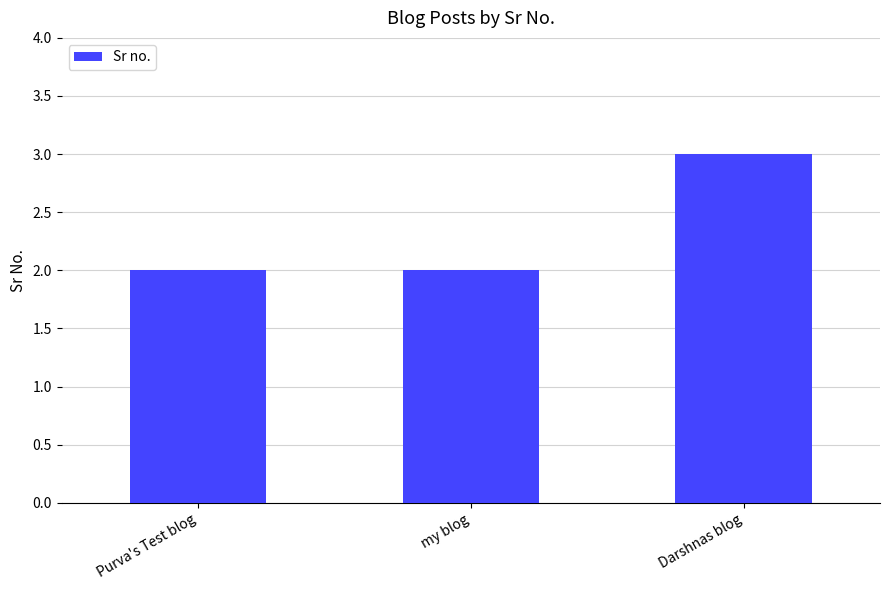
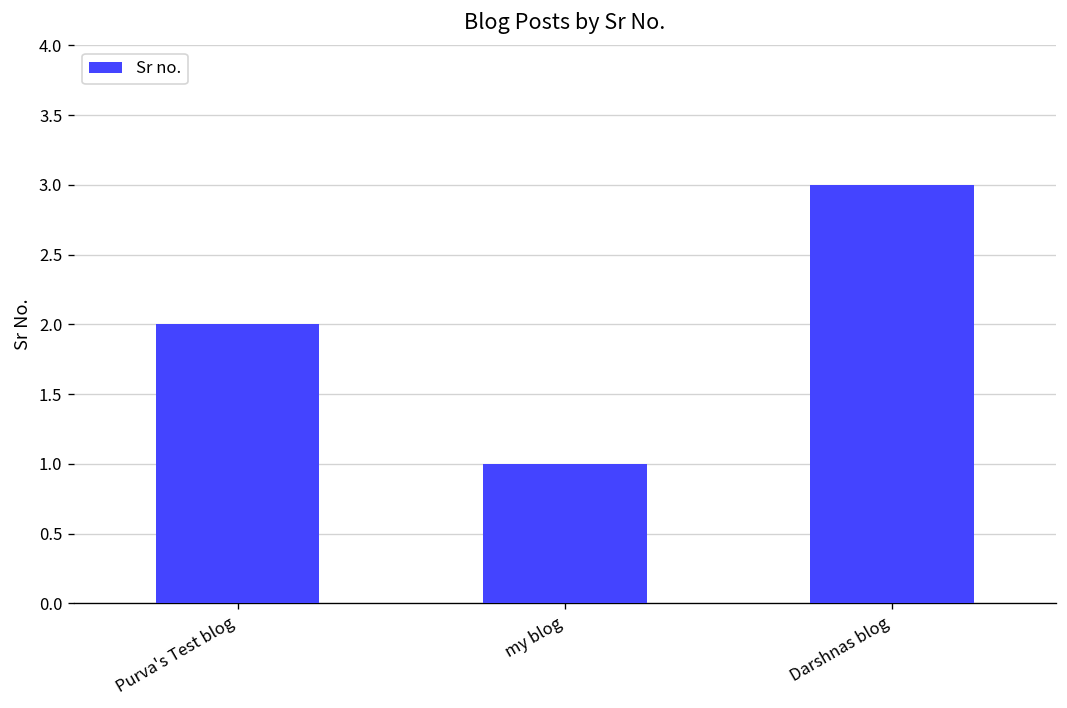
my blog: 2 -> 1
